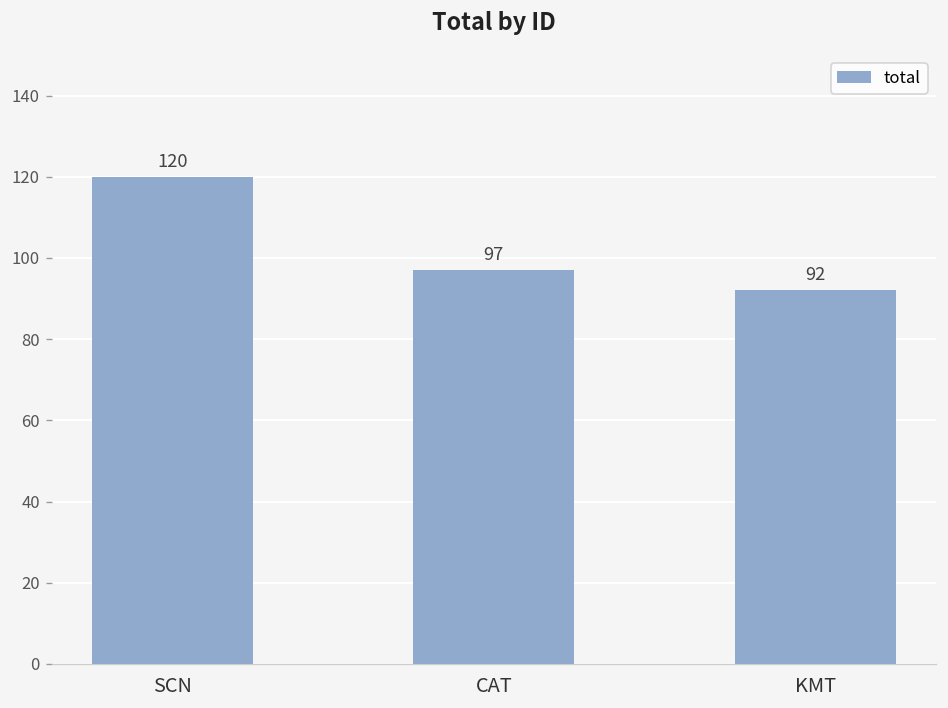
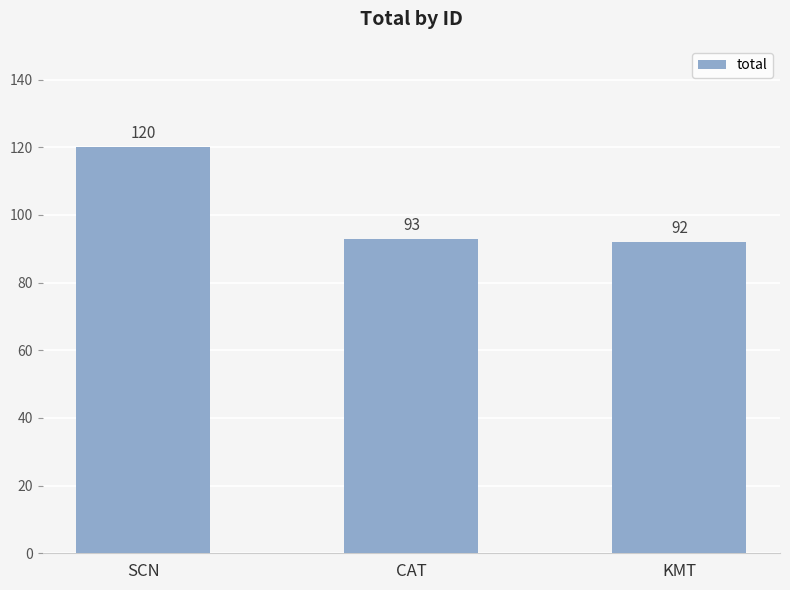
CAT: 97 -> 93
